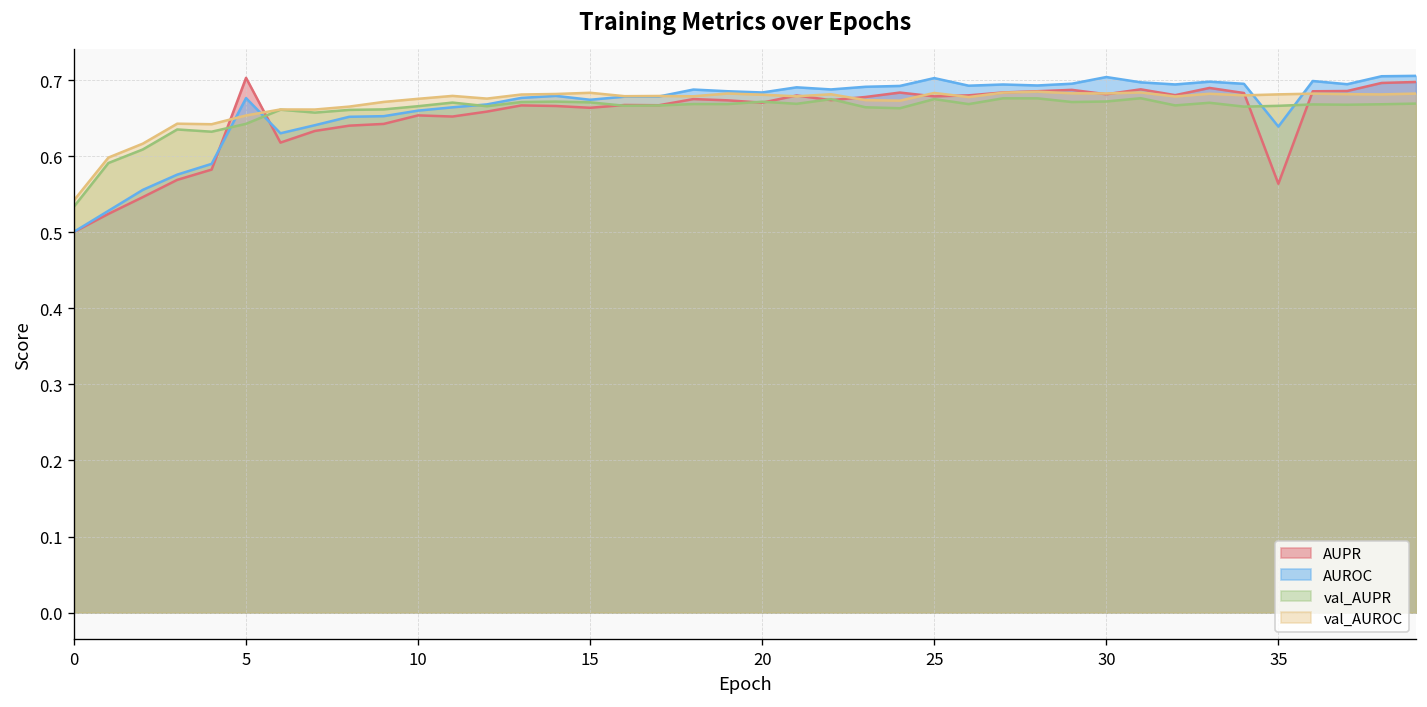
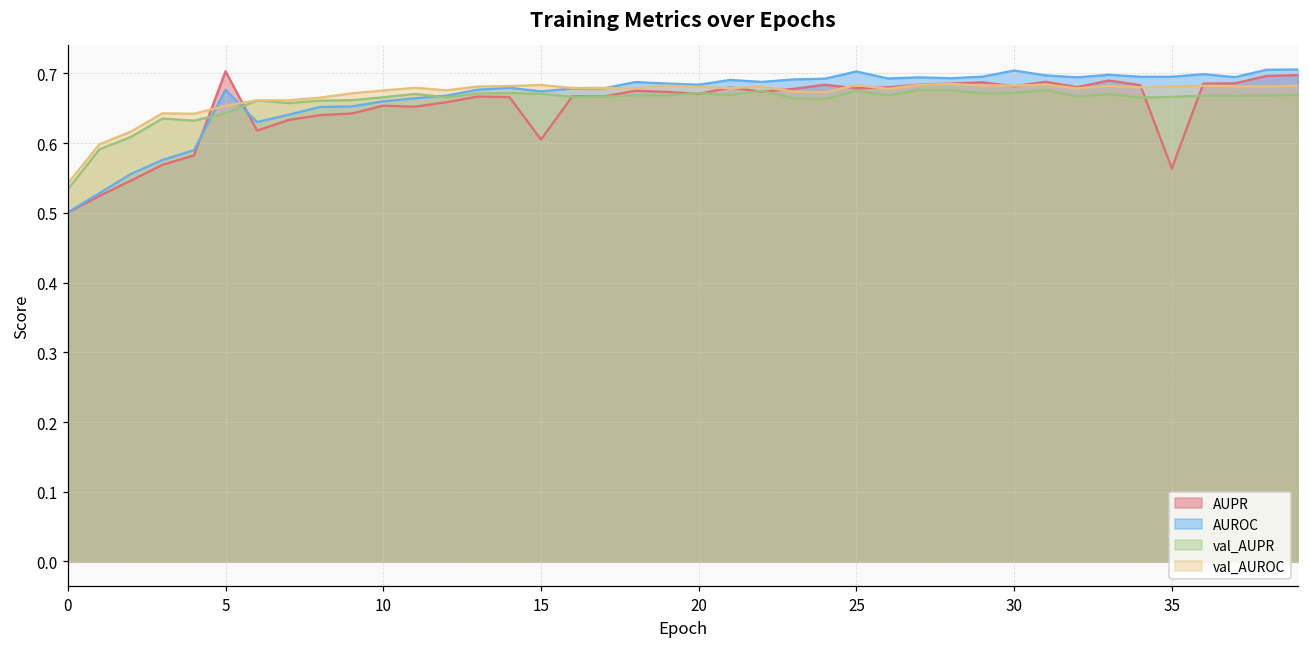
AUPR, 15: 0.66 -> 0.61
AUROC, 35: 0.64 -> 0.70
